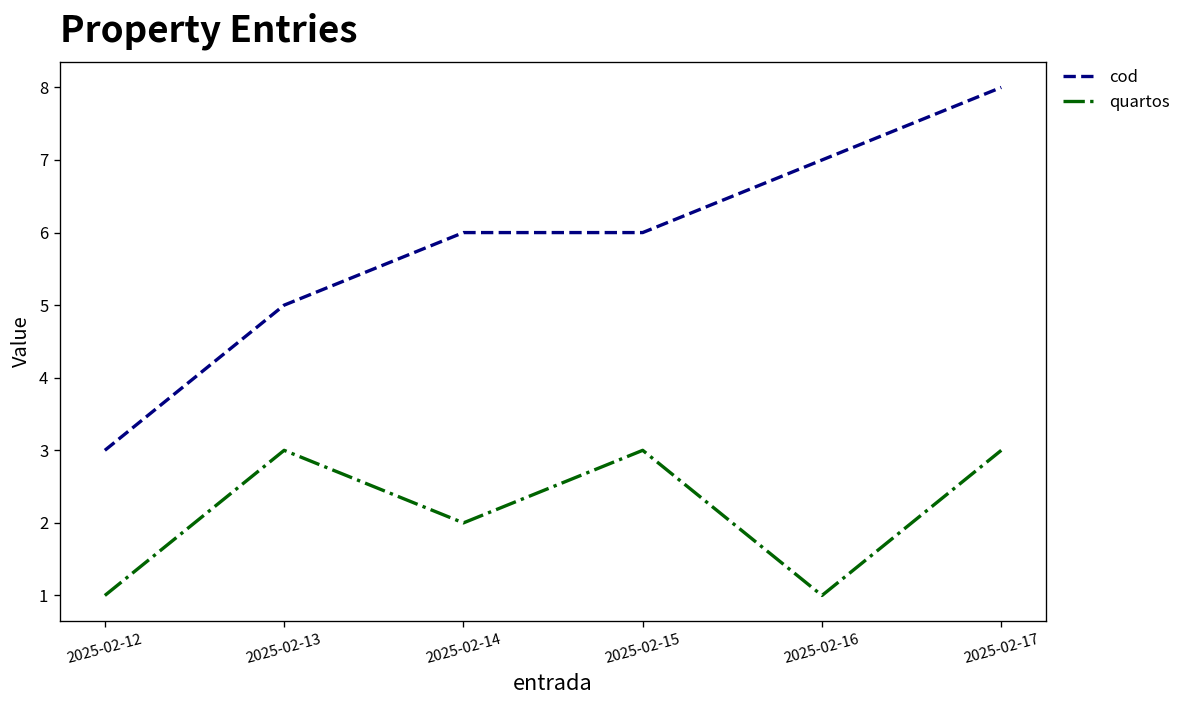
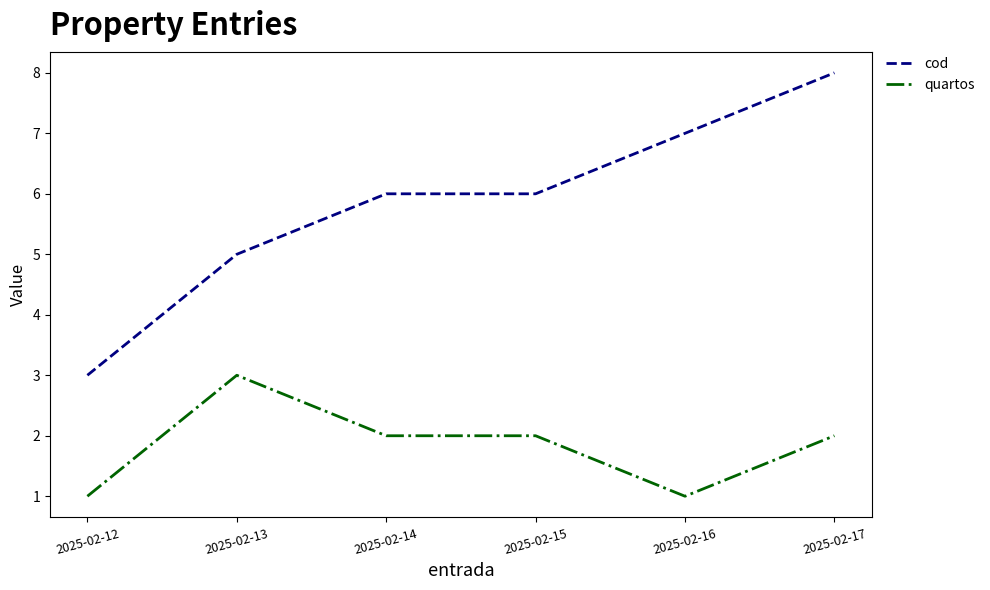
quartos, 2025-02-15: 3 -> 2
quartos, 2025-02-17: 3 -> 2
